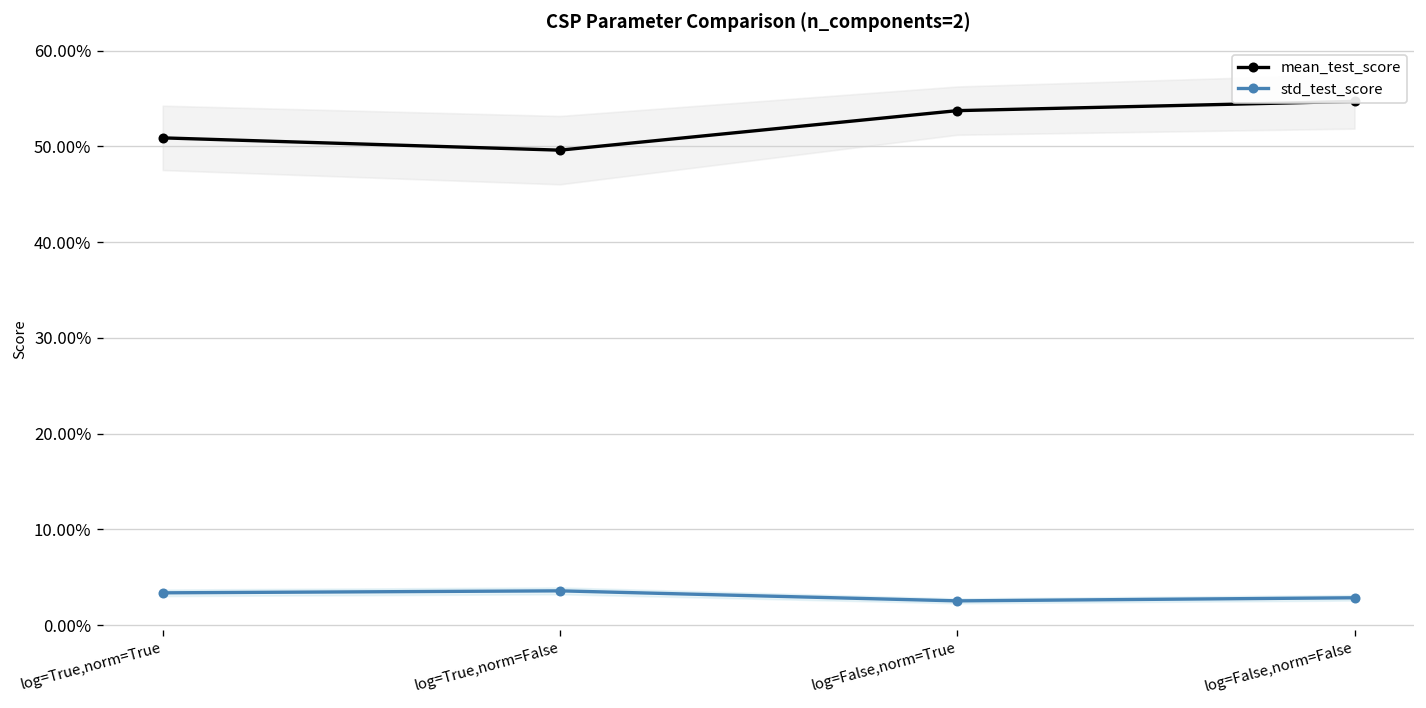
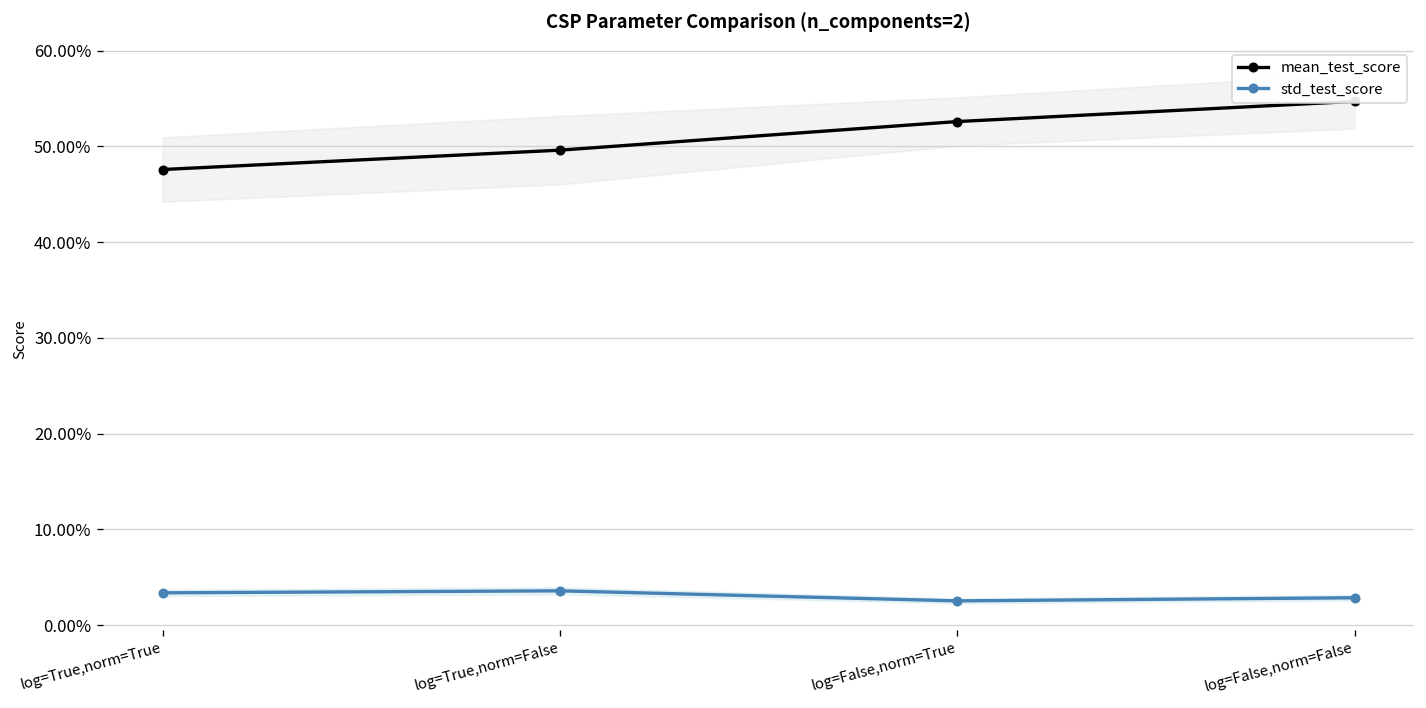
mean_test_score, log=True,norm=True: 51% -> 48%
mean_test_score, log=False,norm=True: 54% -> 53%
